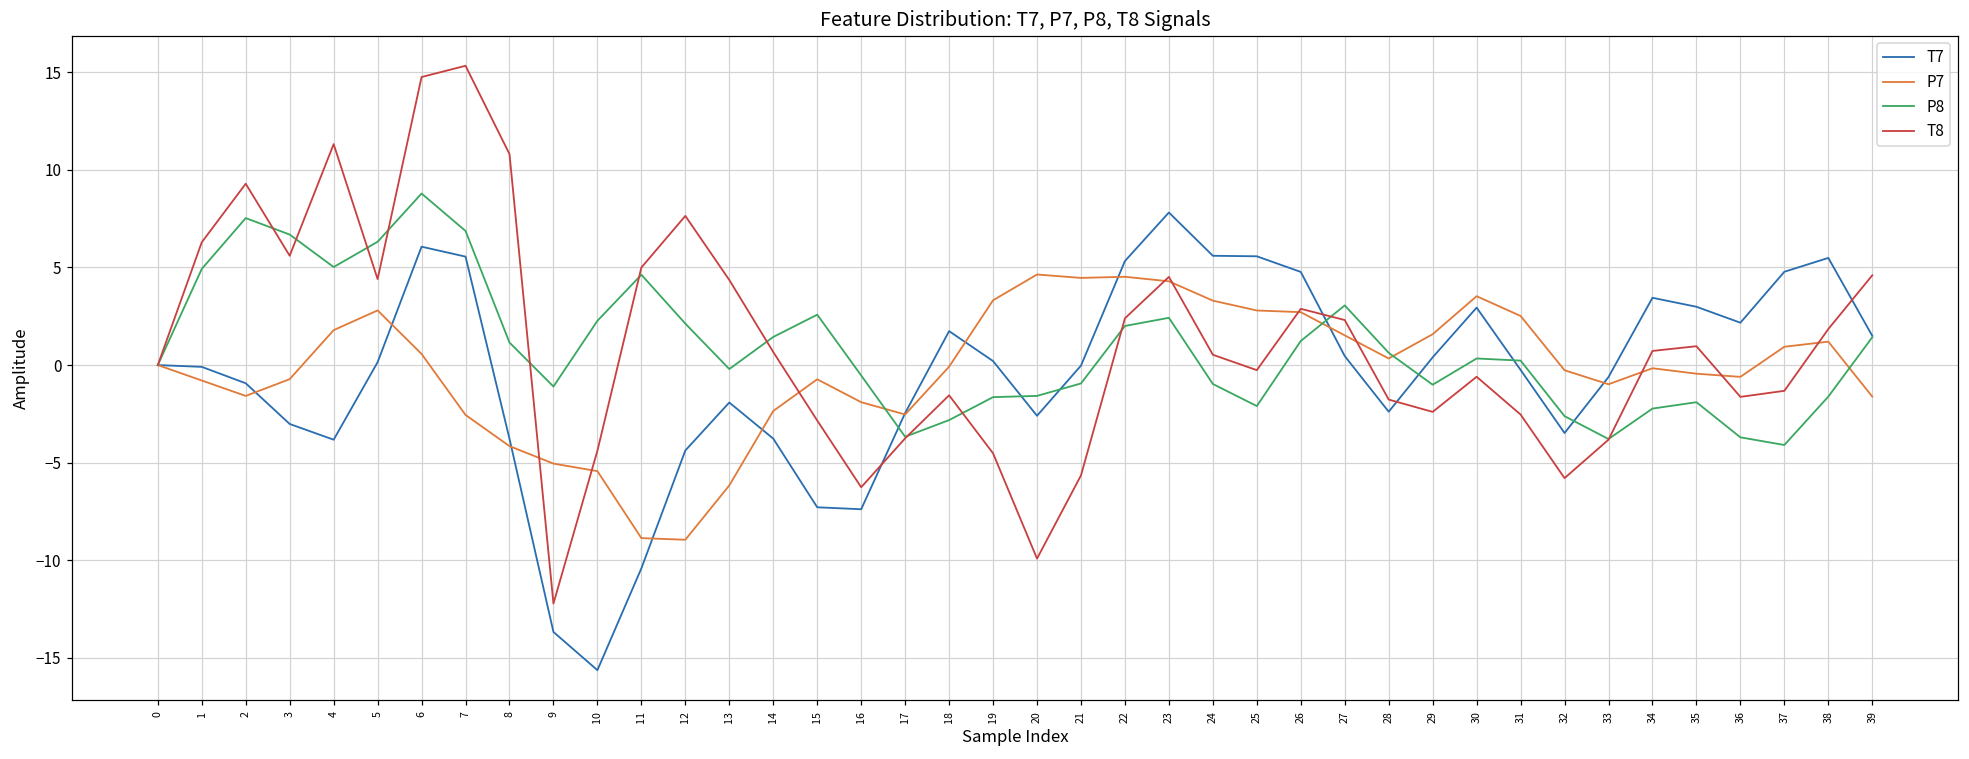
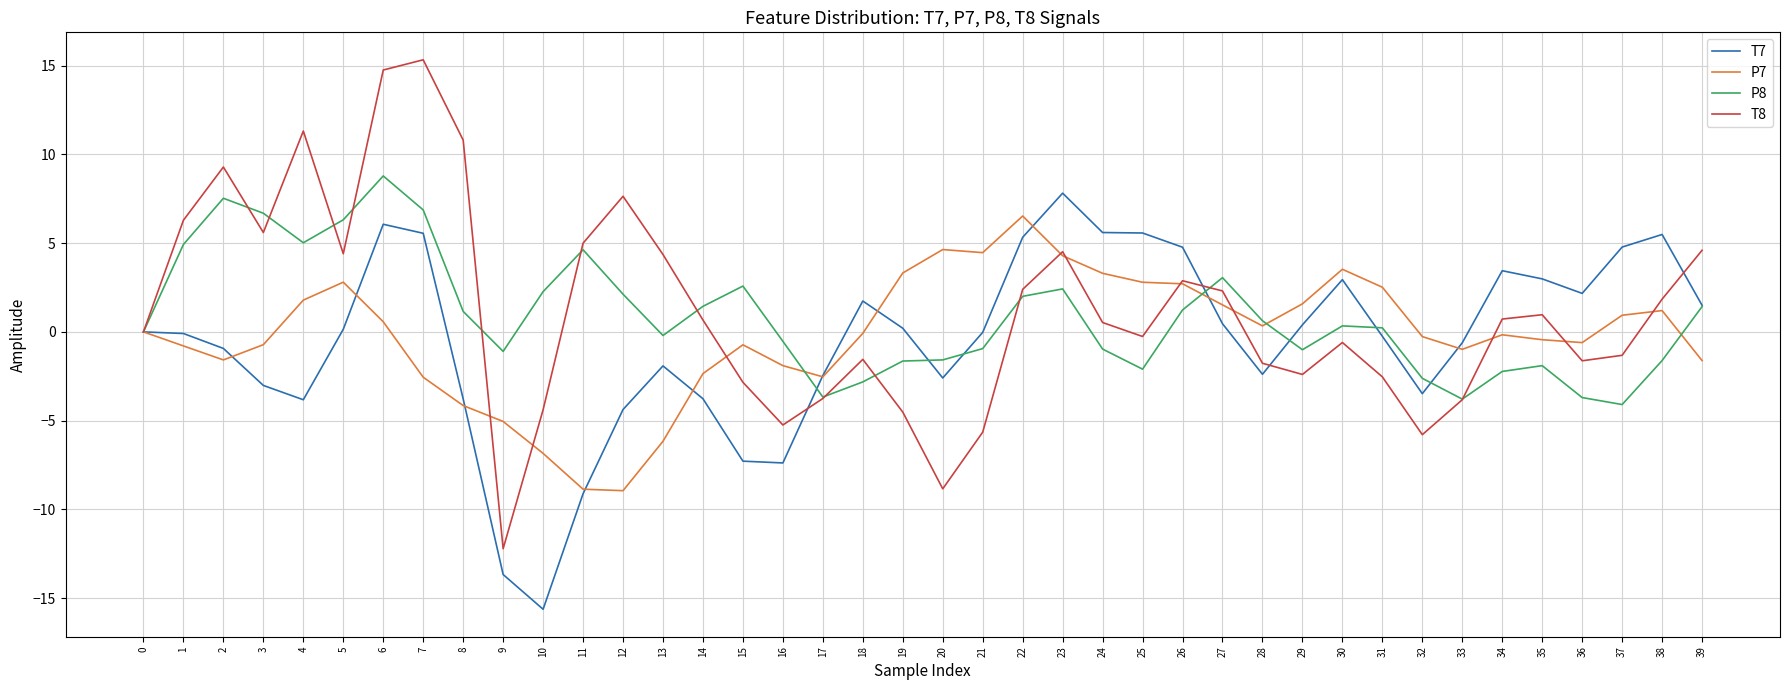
P7, 10: -5.4 -> -6.8
T7, 11: -10.4 -> -9.1
T8, 16: -6.3 -> -5.2
T8, 20: -9.9 -> -8.8
P7, 22: 4.5 -> 6.5
